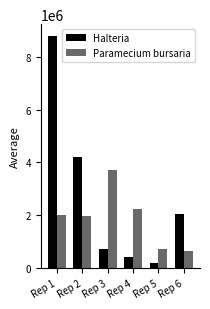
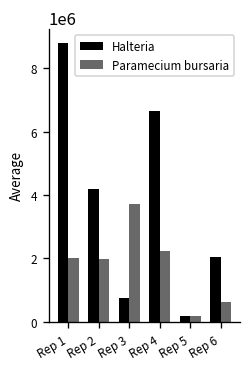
Halteria, Rep 4: 400000 -> 6700000
Paramecium bursaria, Rep 5: 700000 -> 200000
